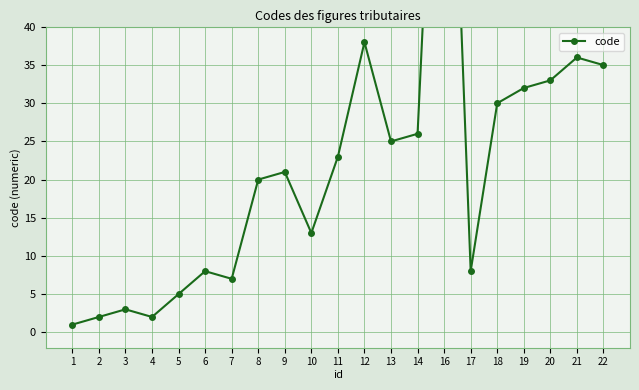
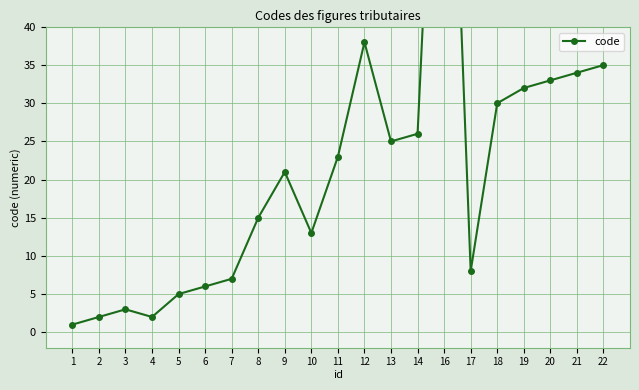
6: 8 -> 6
8: 20 -> 15
21: 36 -> 34
